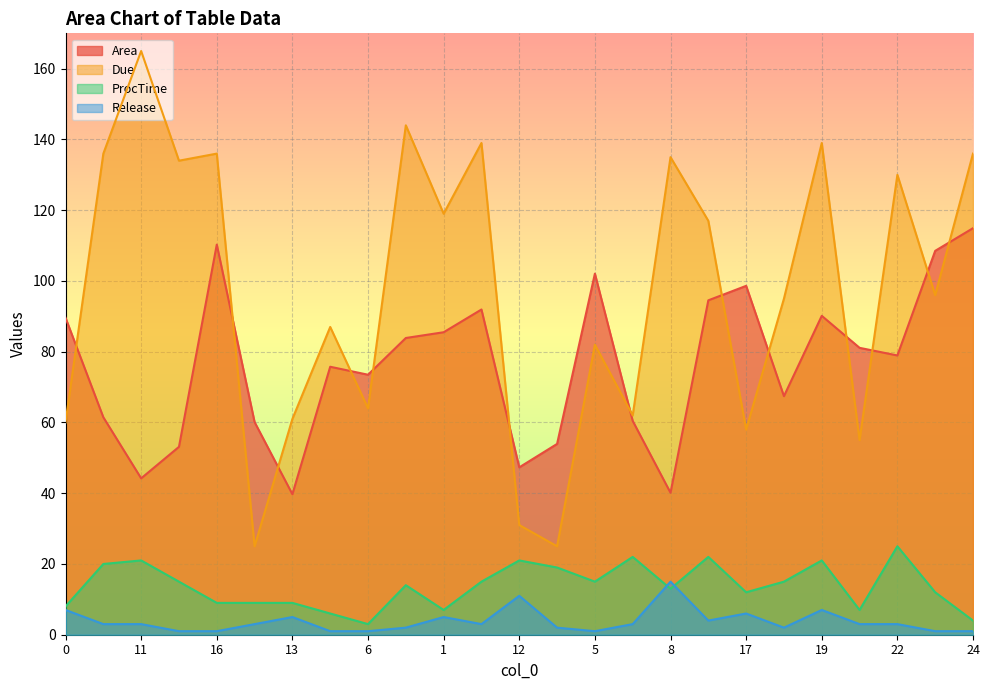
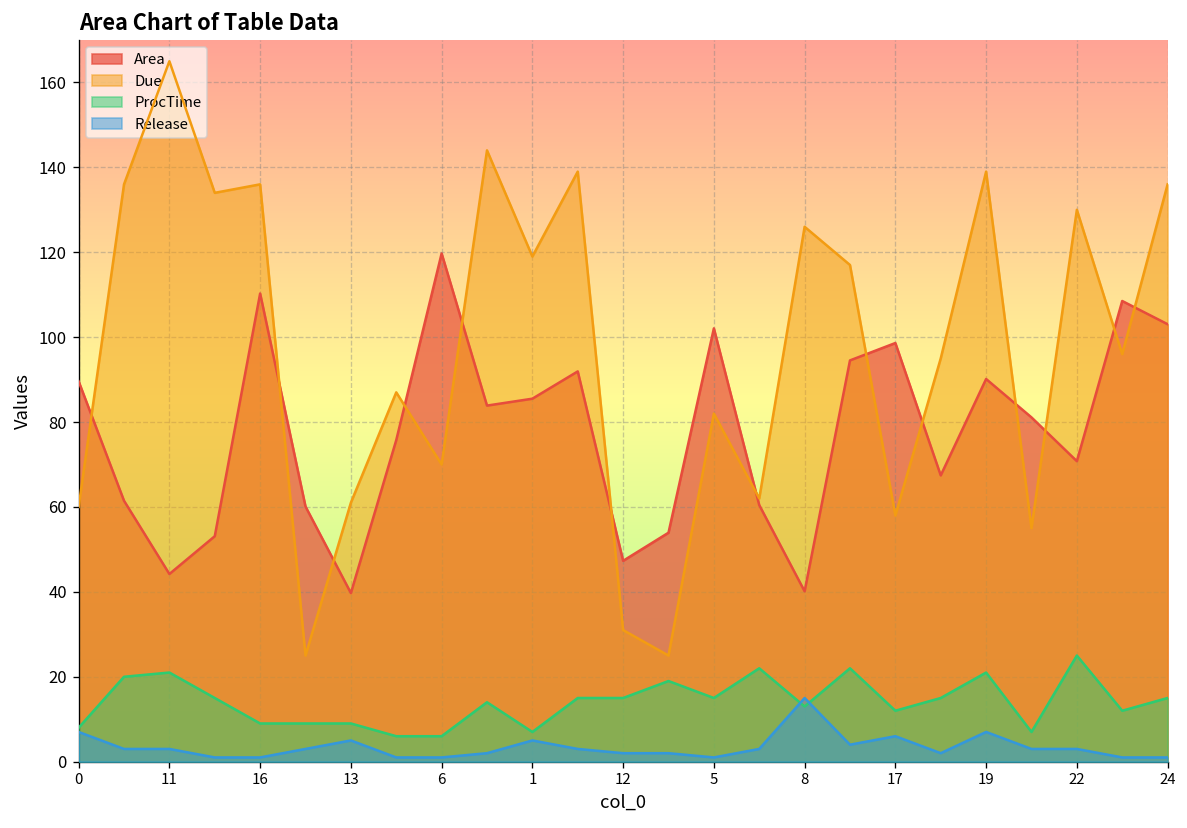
Area, 6: 73 -> 120
Due, 6: 64 -> 70
ProcTime, 6: 3 -> 6
ProcTime, 12: 21 -> 15
Release, 12: 11 -> 2
Due, 8: 135 -> 126
Area, 22: 79 -> 71
Area, 24: 115 -> 103
ProcTime, 24: 4 -> 15
